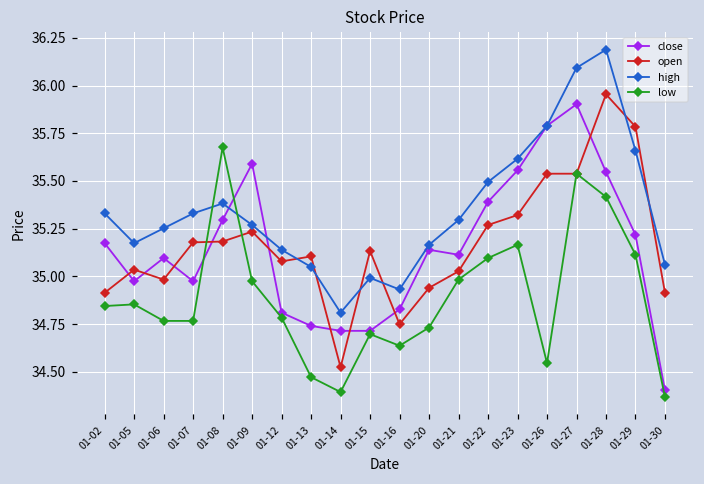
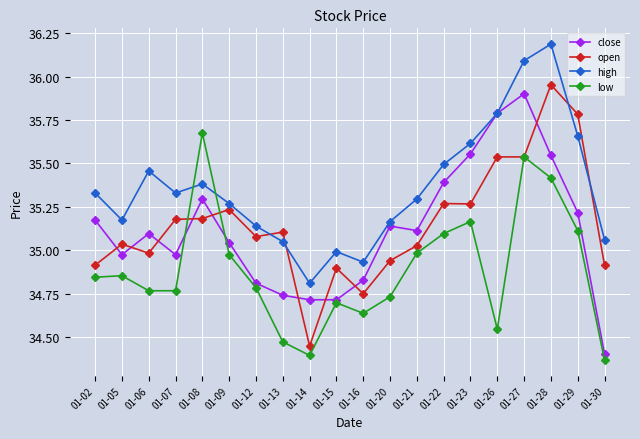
high, 01-06: 35.25 -> 35.46
close, 01-09: 35.59 -> 35.04
open, 01-14: 34.52 -> 34.45
open, 01-15: 35.13 -> 34.90
open, 01-23: 35.32 -> 35.27
